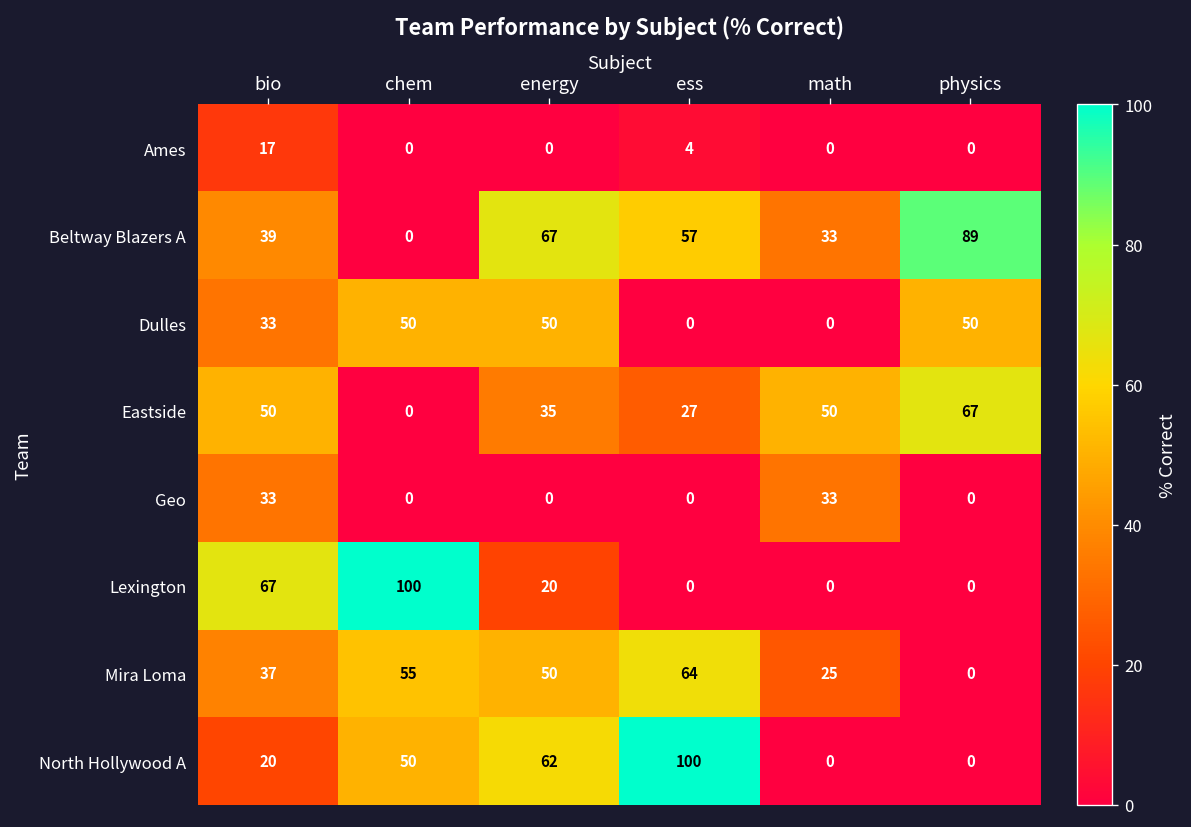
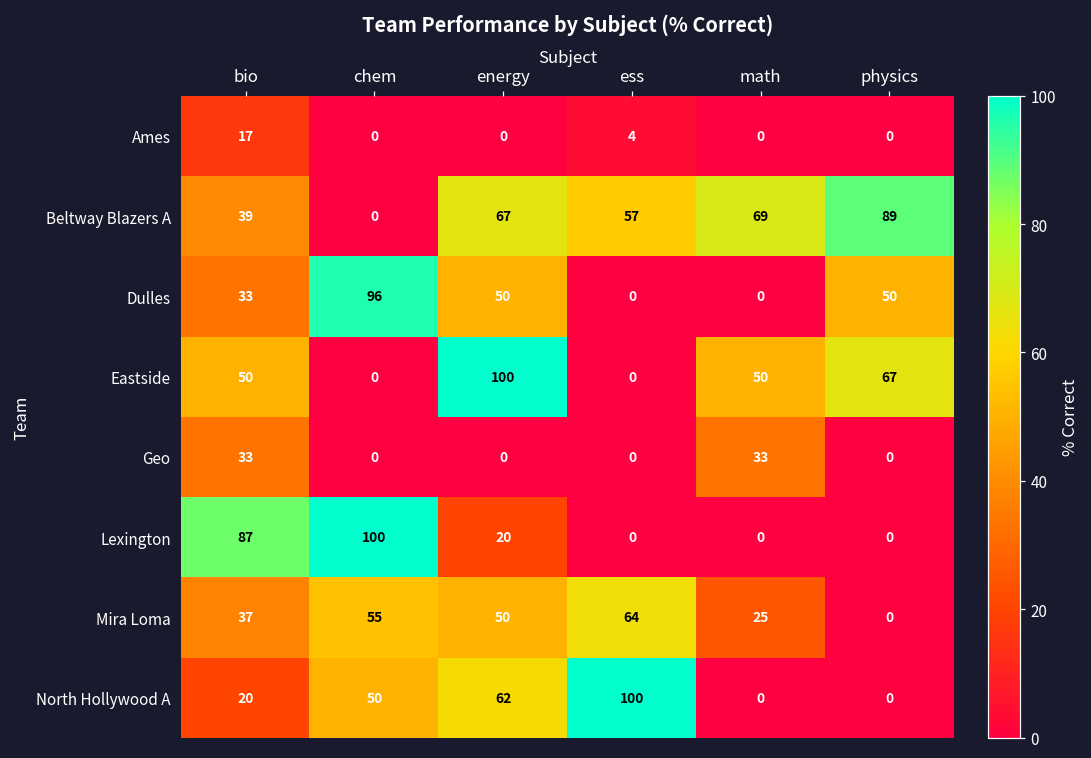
Beltway Blazers A, math: 33 -> 69
Dulles, chem: 50 -> 96
Eastside, energy: 35 -> 100
Eastside, ess: 27 -> 0
Lexington, bio: 67 -> 87
